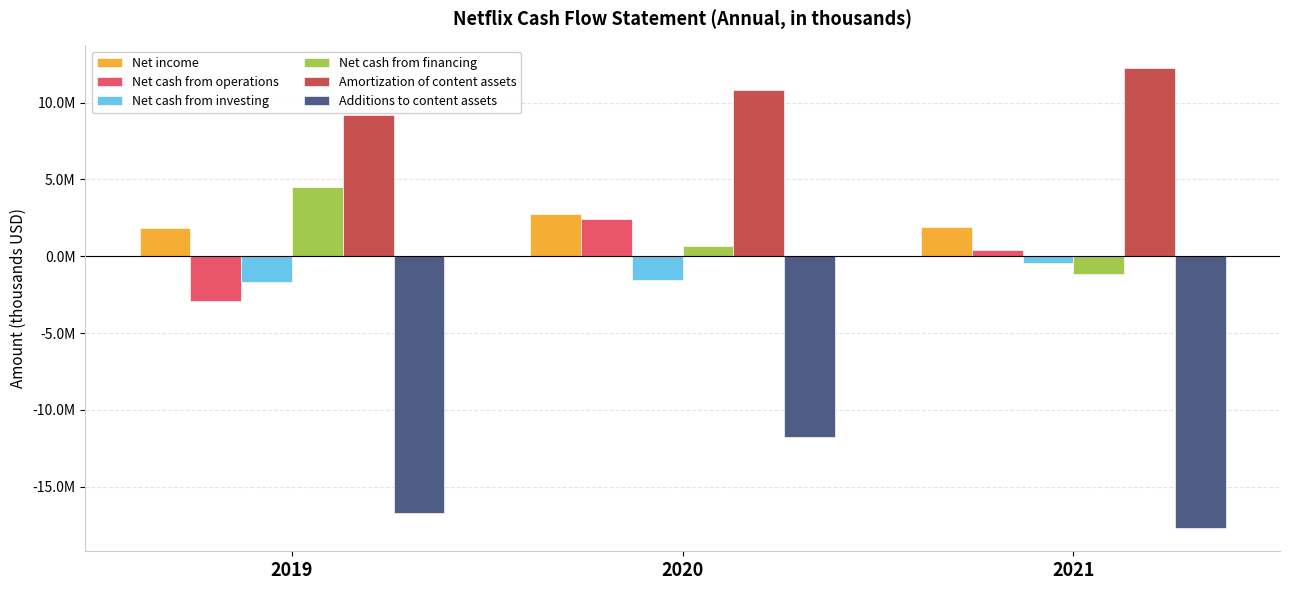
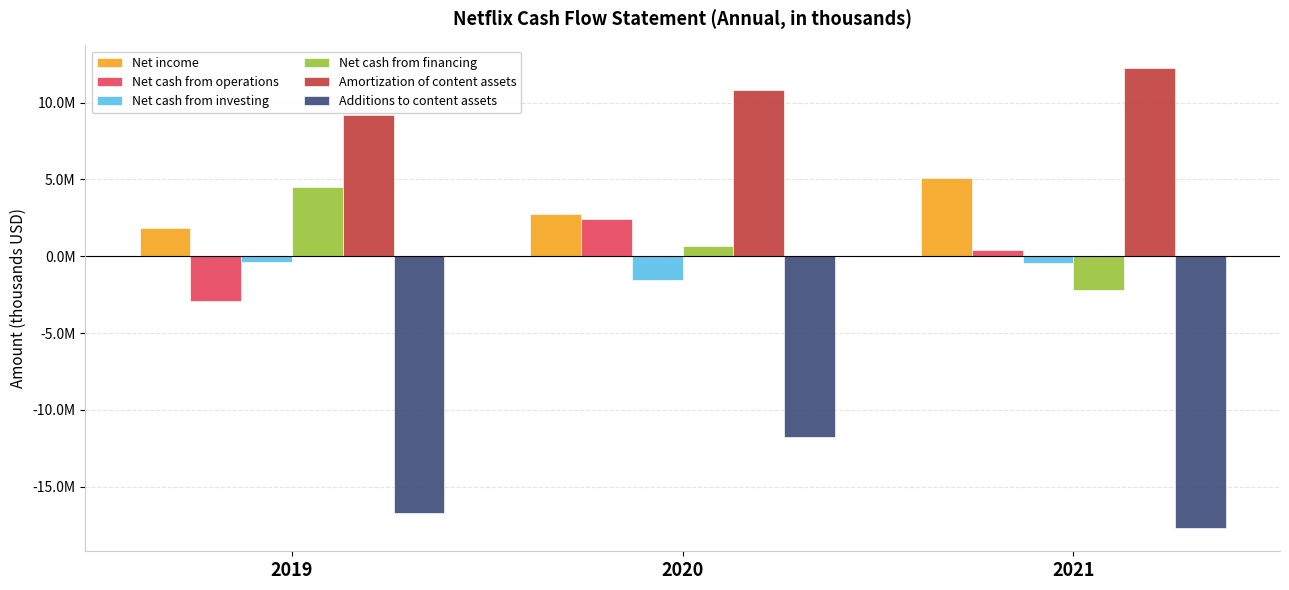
Net cash from investing, 2019: -1700000 -> -400000
Net income, 2021: 1900000 -> 5100000
Net cash from financing, 2021: -1100000 -> -2200000
